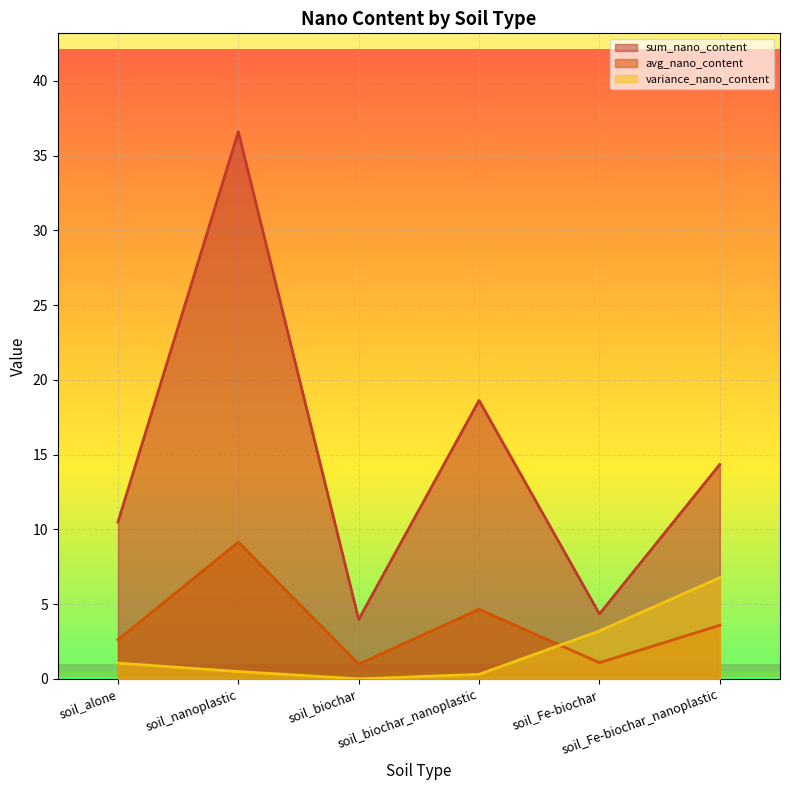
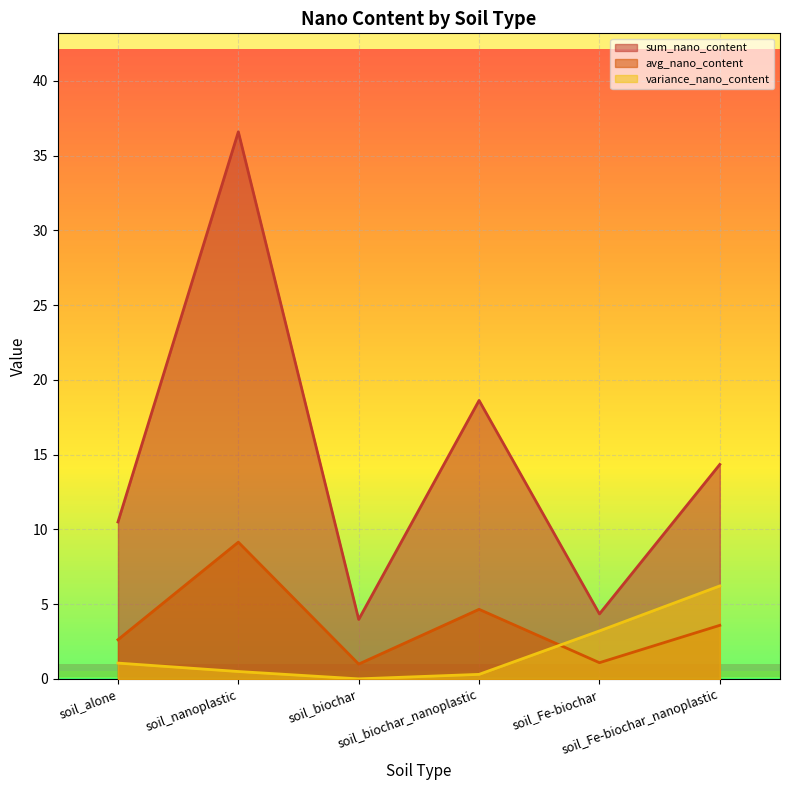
variance_nano_content, soil_Fe-biochar_nanoplastic: 6.8 -> 6.2
